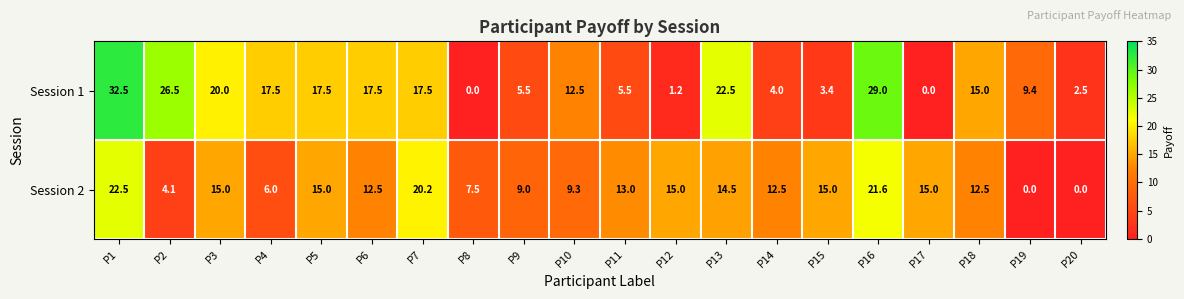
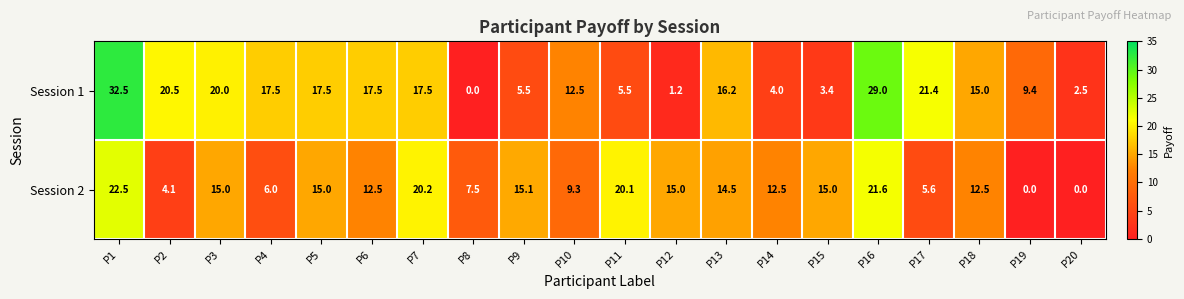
Session 1, P2: 26.5 -> 20.5
Session 1, P13: 22.5 -> 16.2
Session 1, P17: 0.0 -> 21.4
Session 2, P9: 9.0 -> 15.1
Session 2, P11: 13.0 -> 20.1
Session 2, P17: 15.0 -> 5.6
